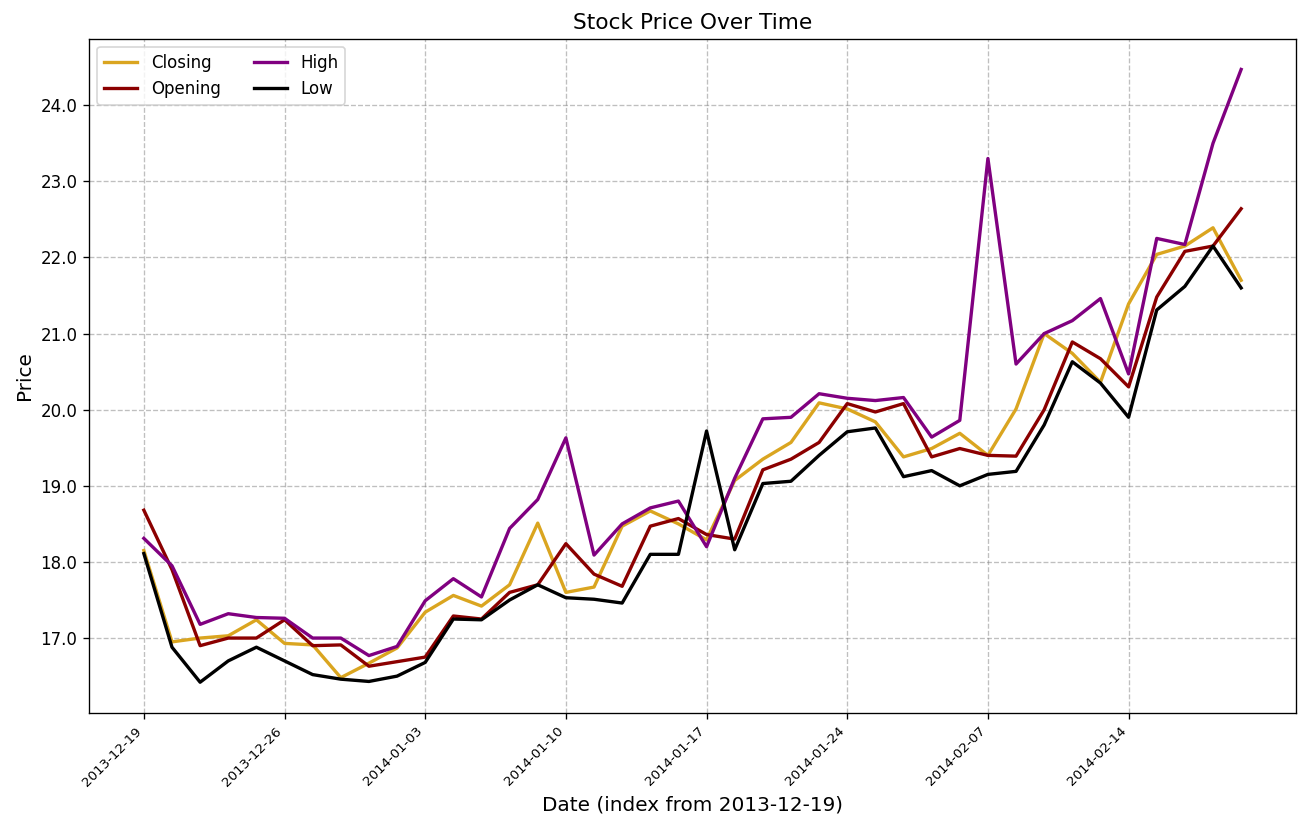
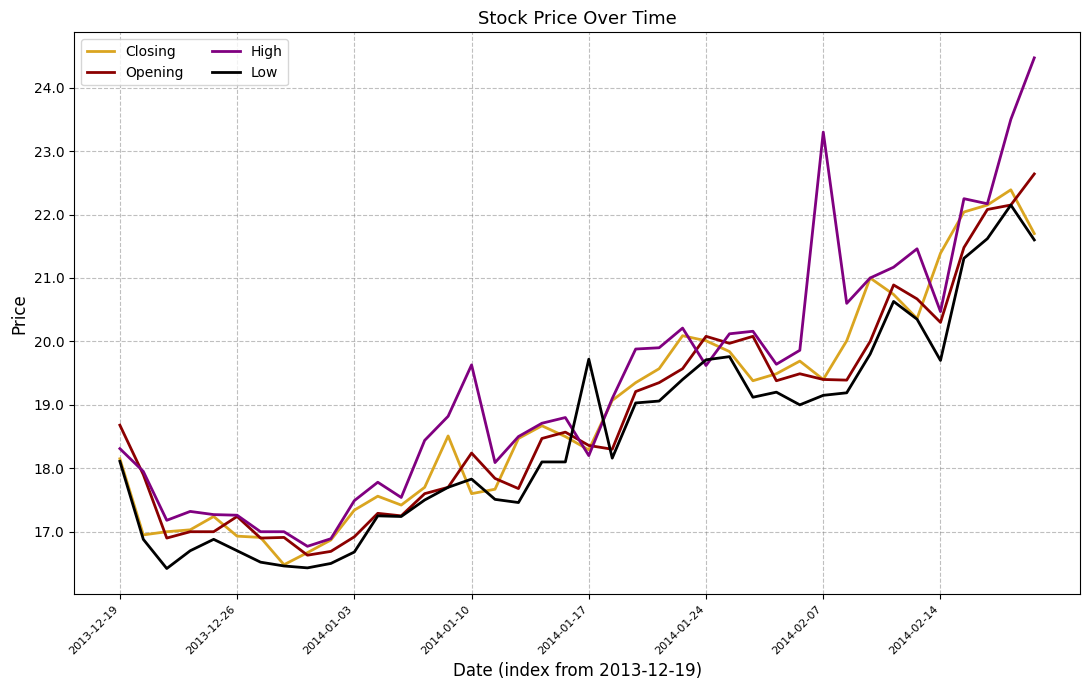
Opening, 2014-01-03: 16.8 -> 16.9
Low, 2014-01-10: 17.5 -> 17.8
High, 2014-01-24: 20.2 -> 19.6
Low, 2014-02-14: 19.9 -> 19.7
